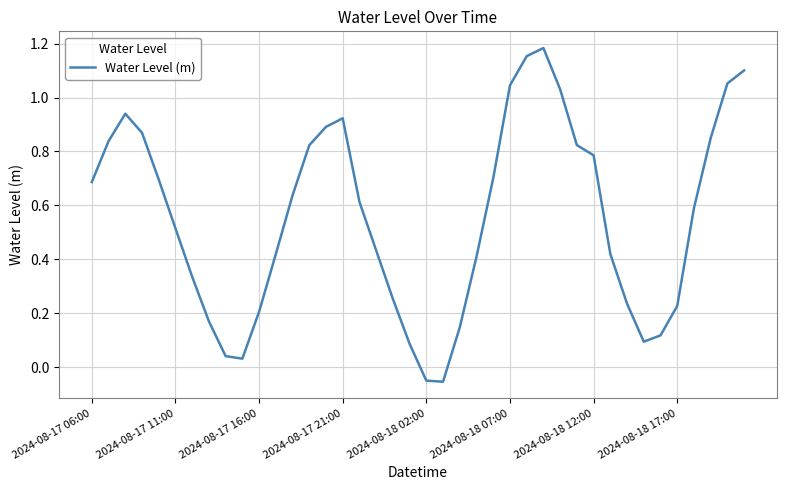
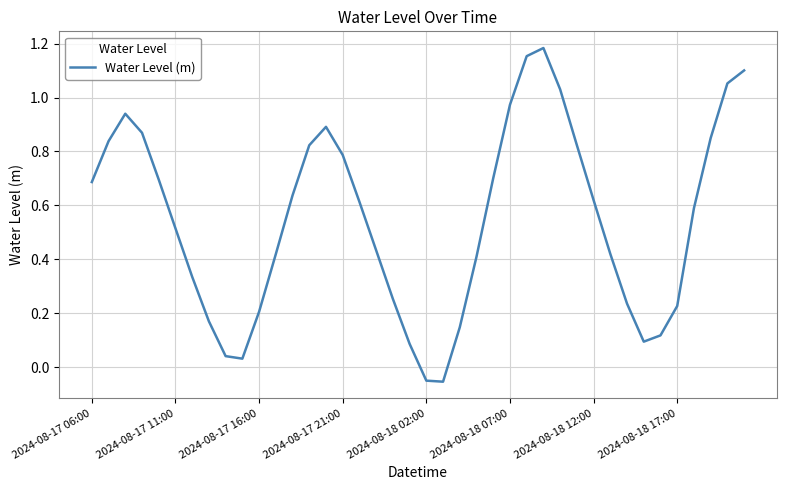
2024-08-17 21:00: 0.92 -> 0.79
2024-08-18 07:00: 1.05 -> 0.97
2024-08-18 12:00: 0.79 -> 0.62
